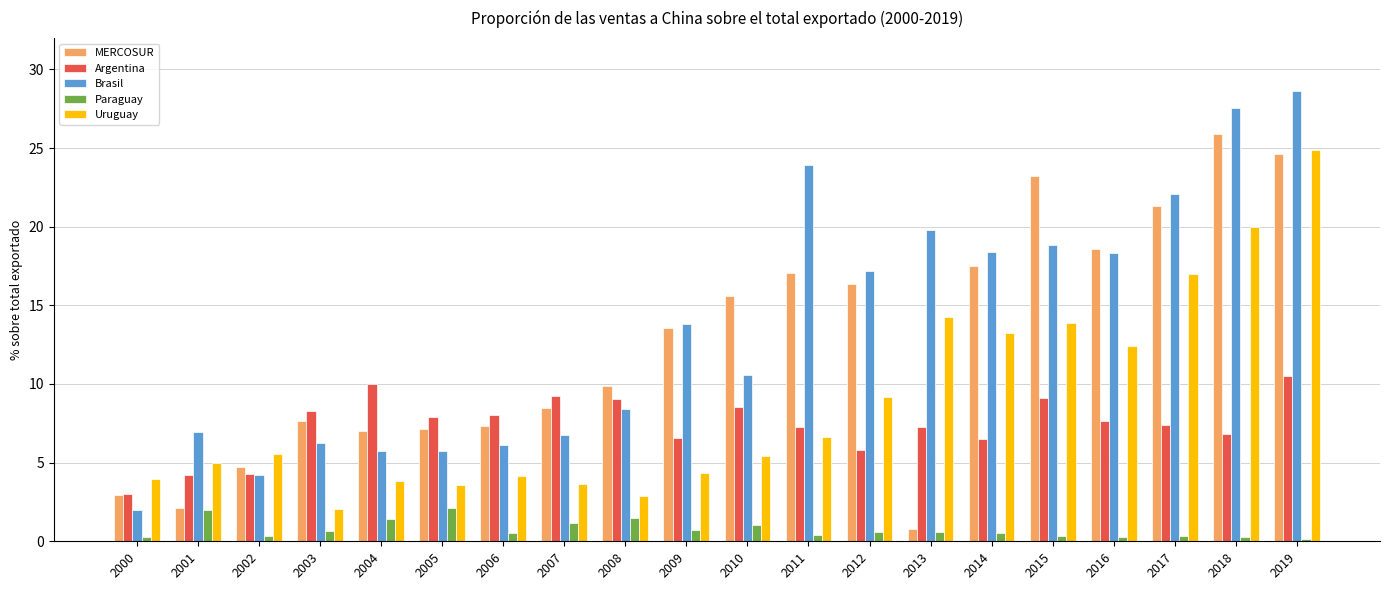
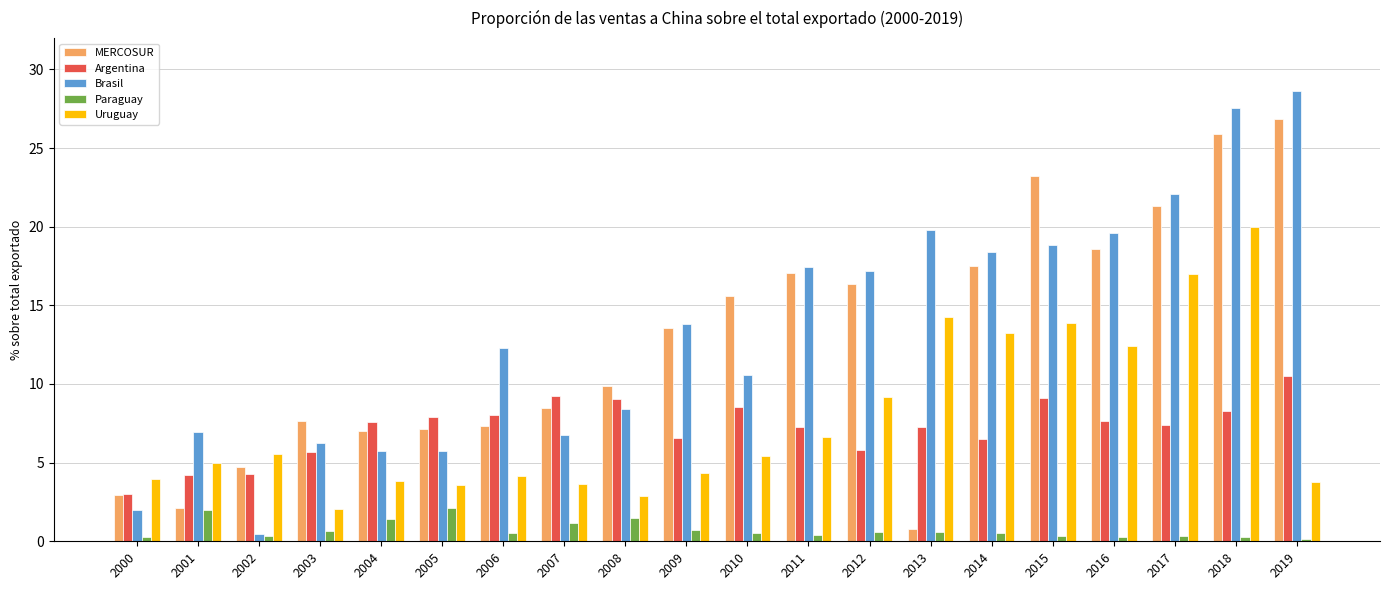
Brasil, 2002: 4.2 -> 0.5
Argentina, 2003: 8.3 -> 5.7
Argentina, 2004: 10.0 -> 7.6
Brasil, 2006: 6.1 -> 12.3
Paraguay, 2010: 1.1 -> 0.5
Brasil, 2011: 23.9 -> 17.5
Brasil, 2016: 18.4 -> 19.6
Argentina, 2018: 6.8 -> 8.3
MERCOSUR, 2019: 24.6 -> 26.9
Uruguay, 2019: 24.9 -> 3.7
